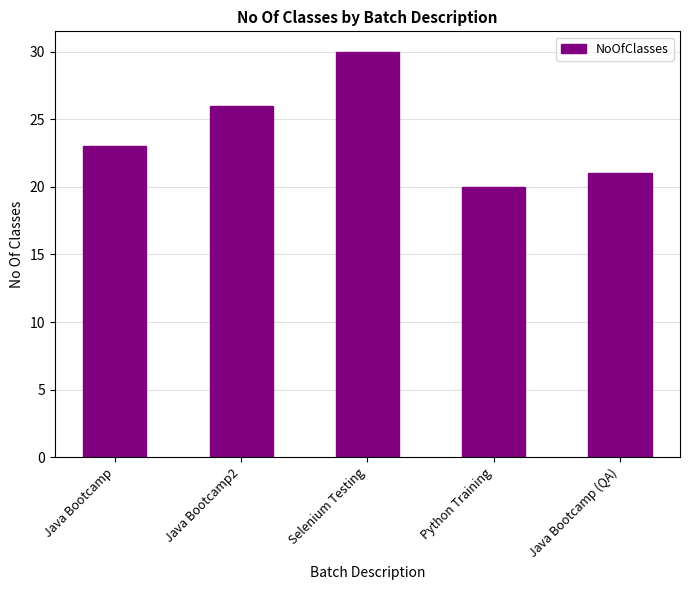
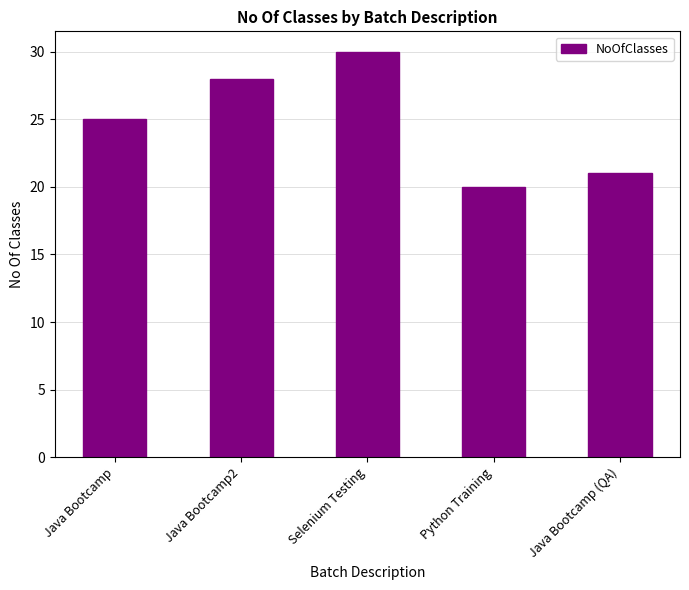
Java Bootcamp: 23 -> 25
Java Bootcamp2: 26 -> 28
